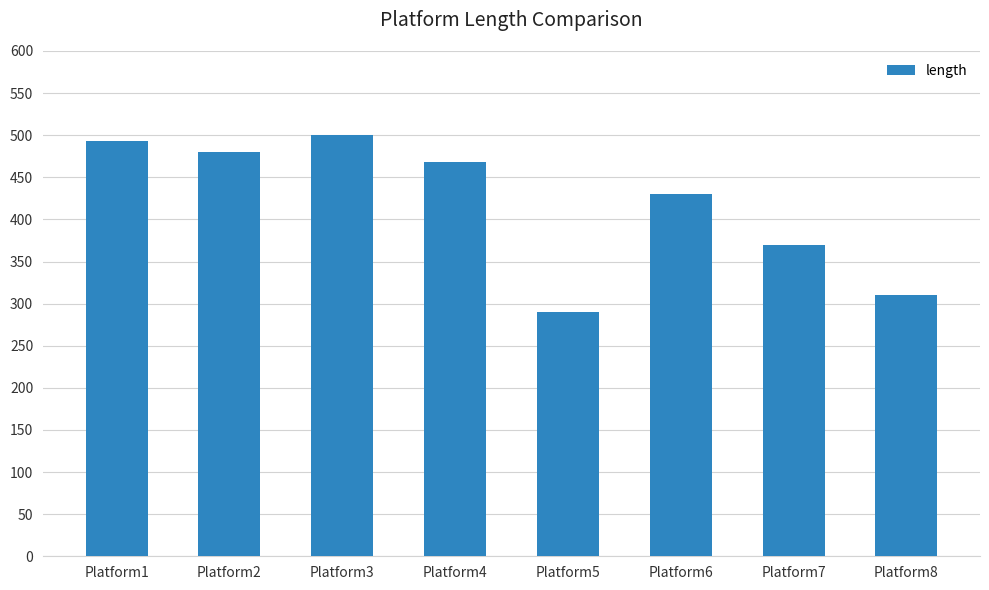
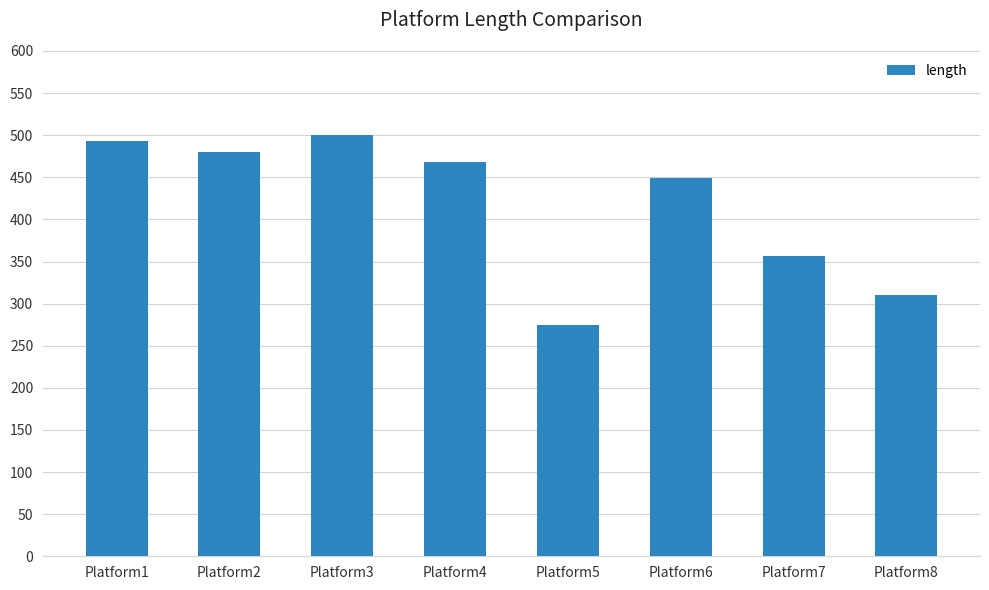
Platform5: 290 -> 280
Platform6: 430 -> 450
Platform7: 370 -> 360
